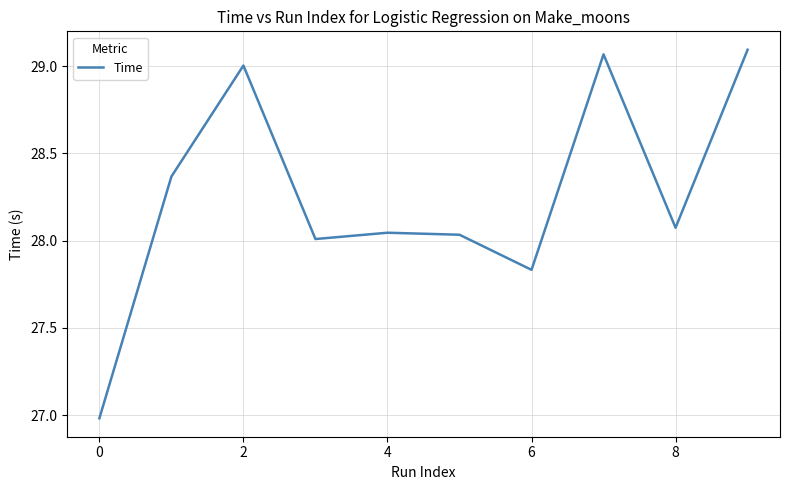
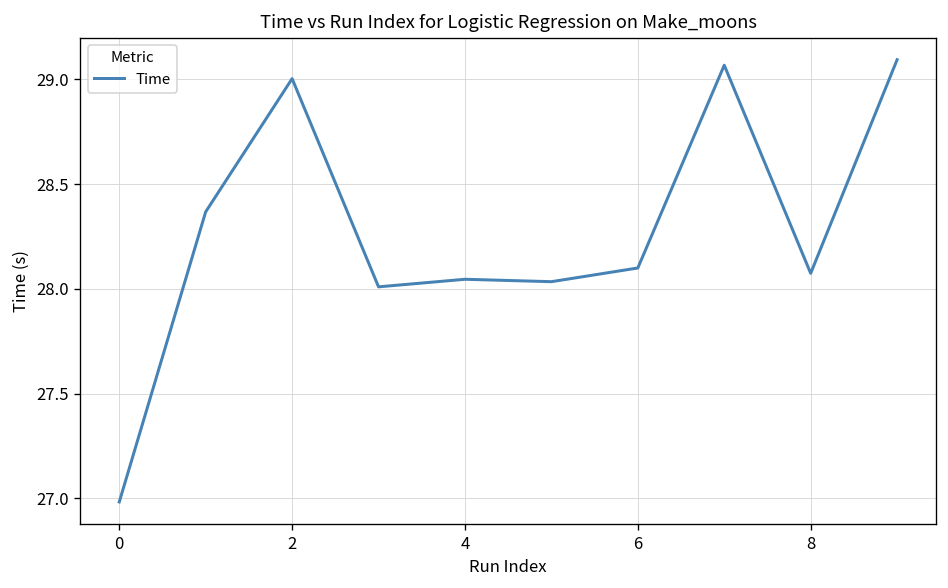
6: 27.83 -> 28.10
